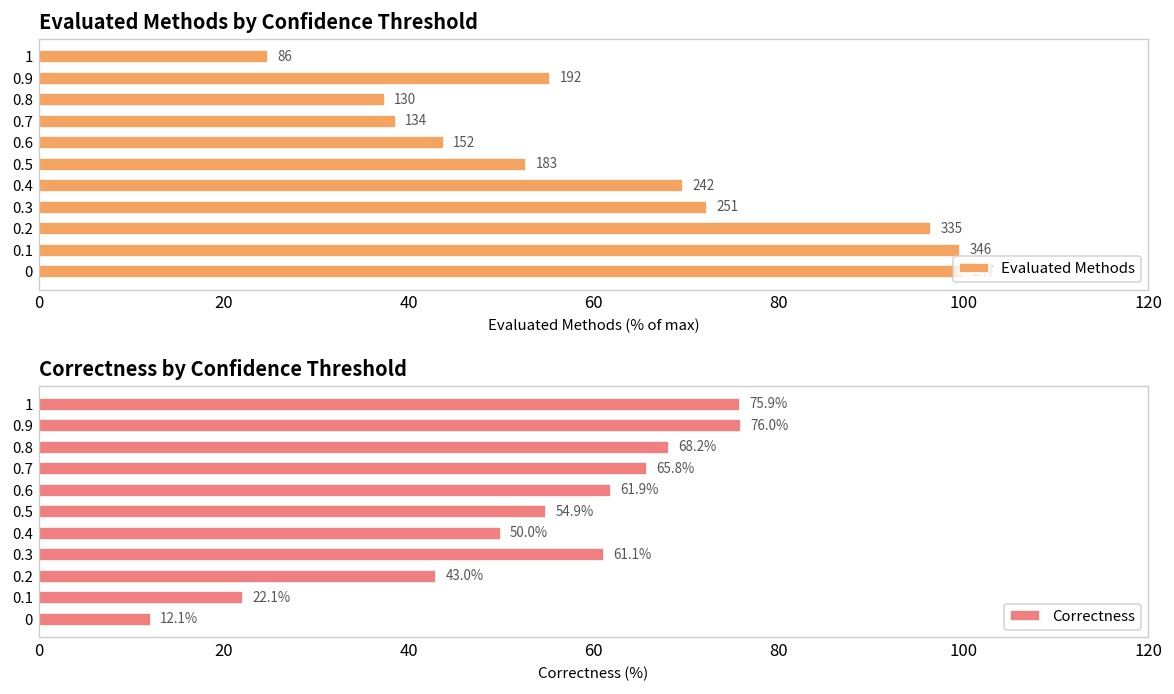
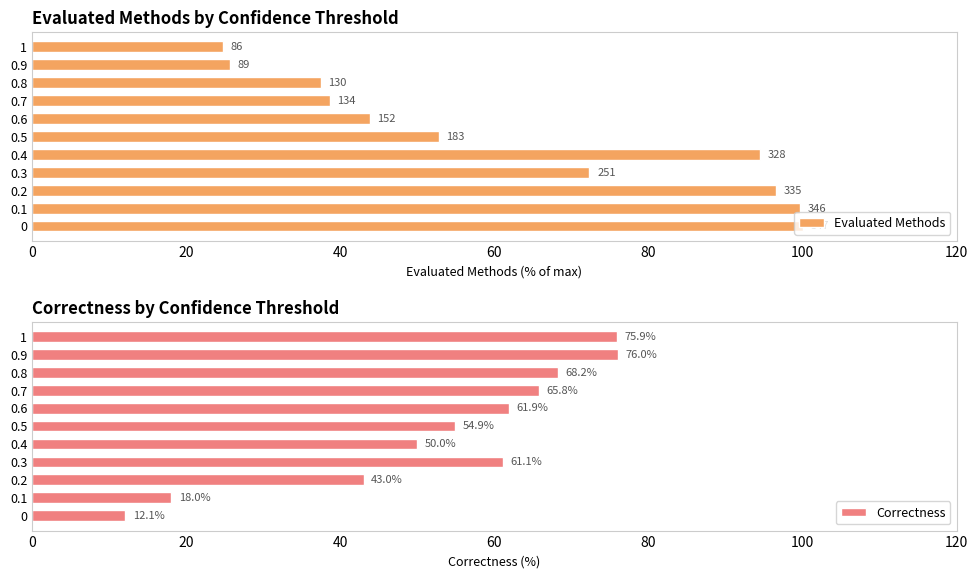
Evaluated Methods by Confidence Threshold, 0.9: 192 -> 89
Evaluated Methods by Confidence Threshold, 0.4: 242 -> 328
Correctness by Confidence Threshold, 0.1: 22.1% -> 18.0%
